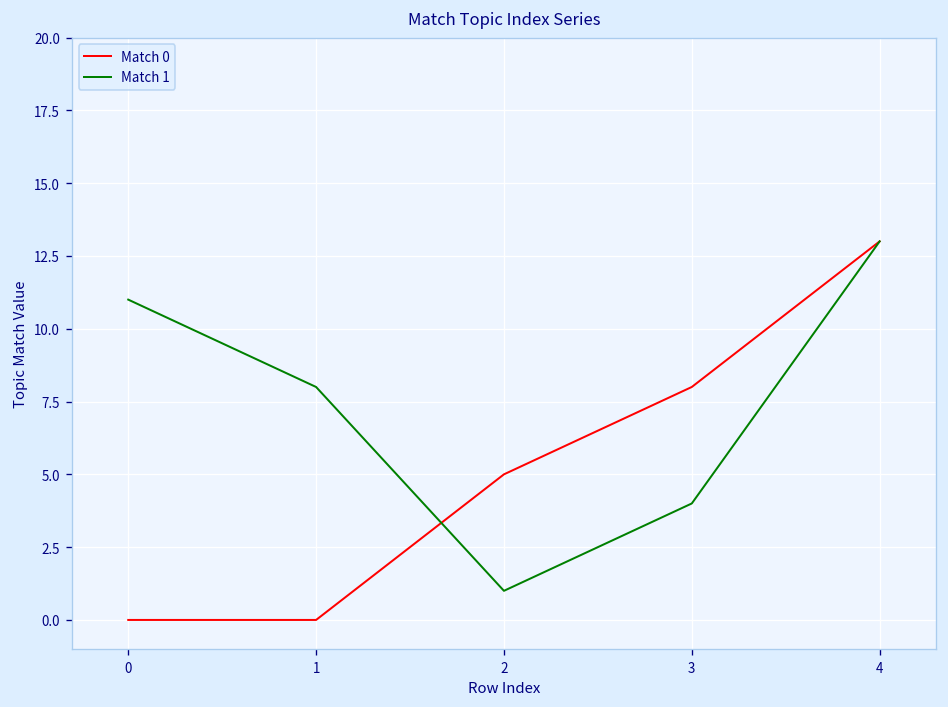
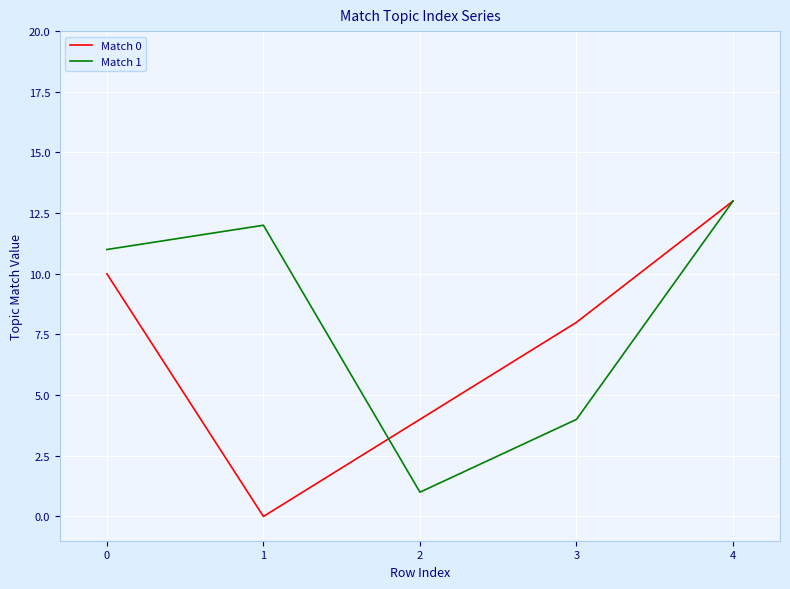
Match 0, 0: 0 -> 10
Match 1, 1: 8 -> 12
Match 0, 2: 5 -> 4
